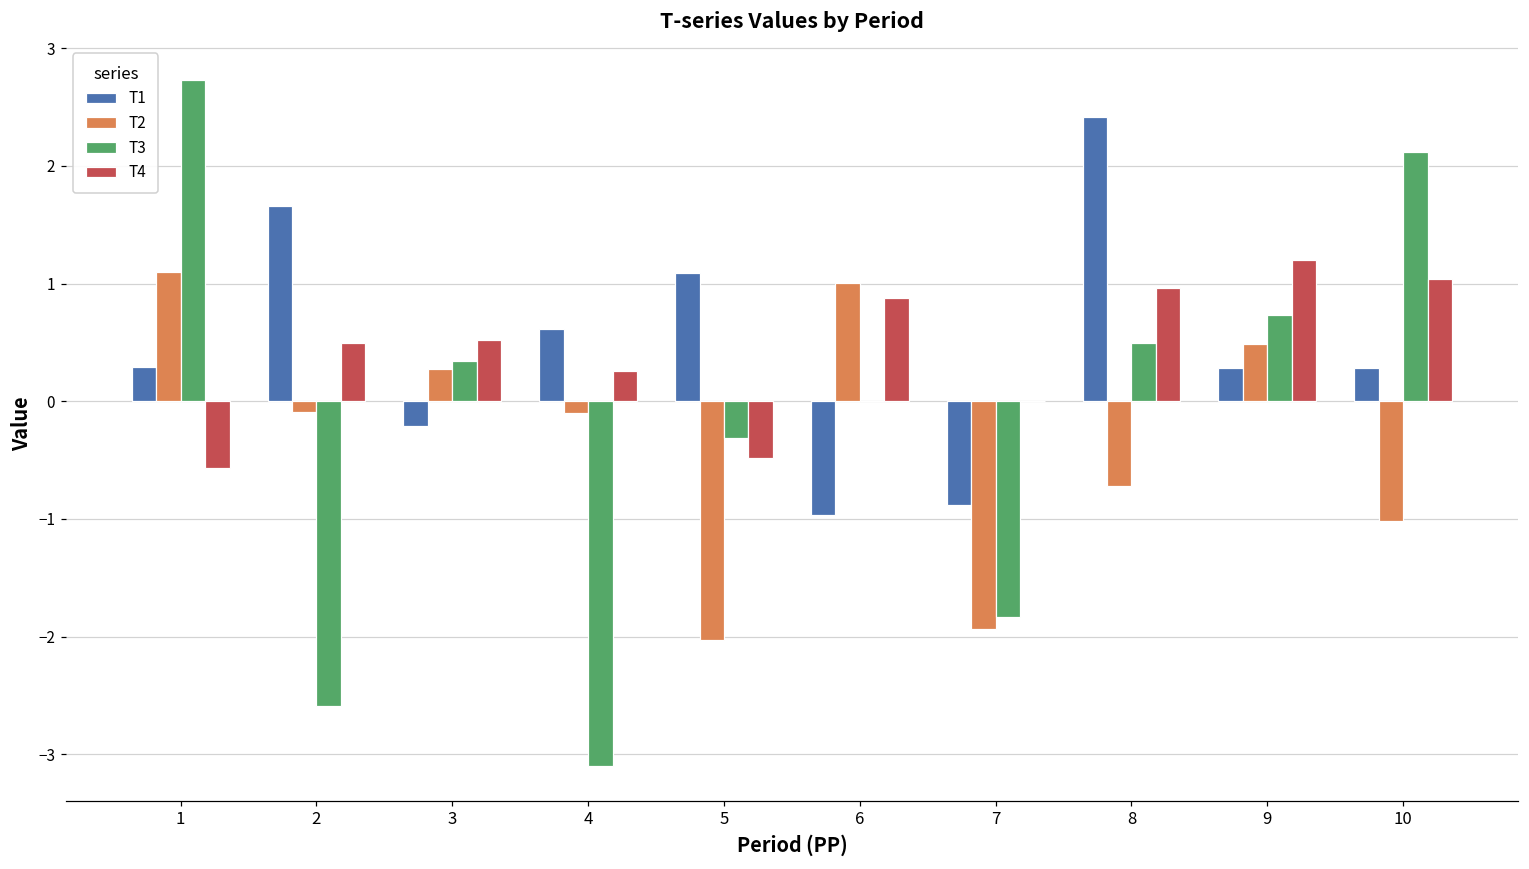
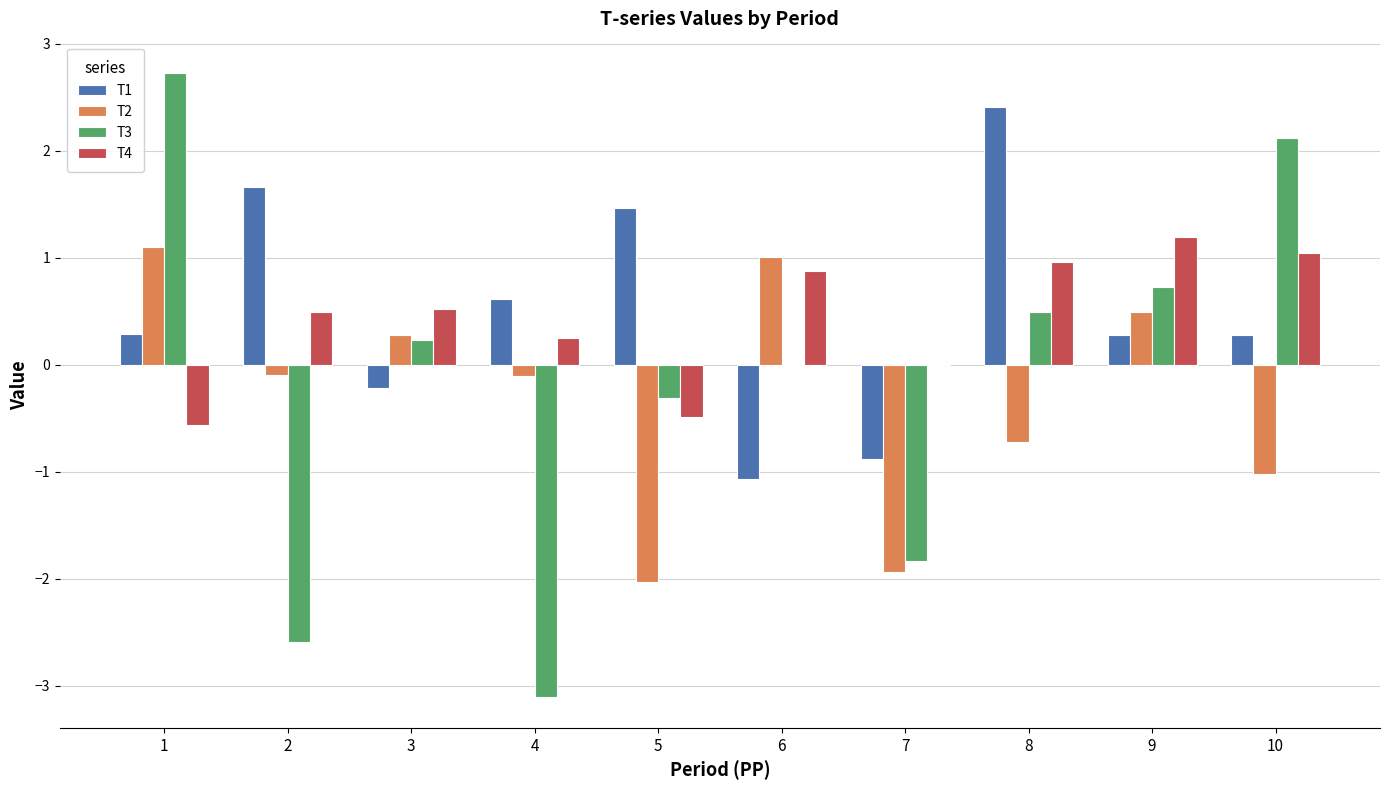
T3, 3: 0.35 -> 0.23
T1, 5: 1.09 -> 1.47
T1, 6: -0.97 -> -1.07
